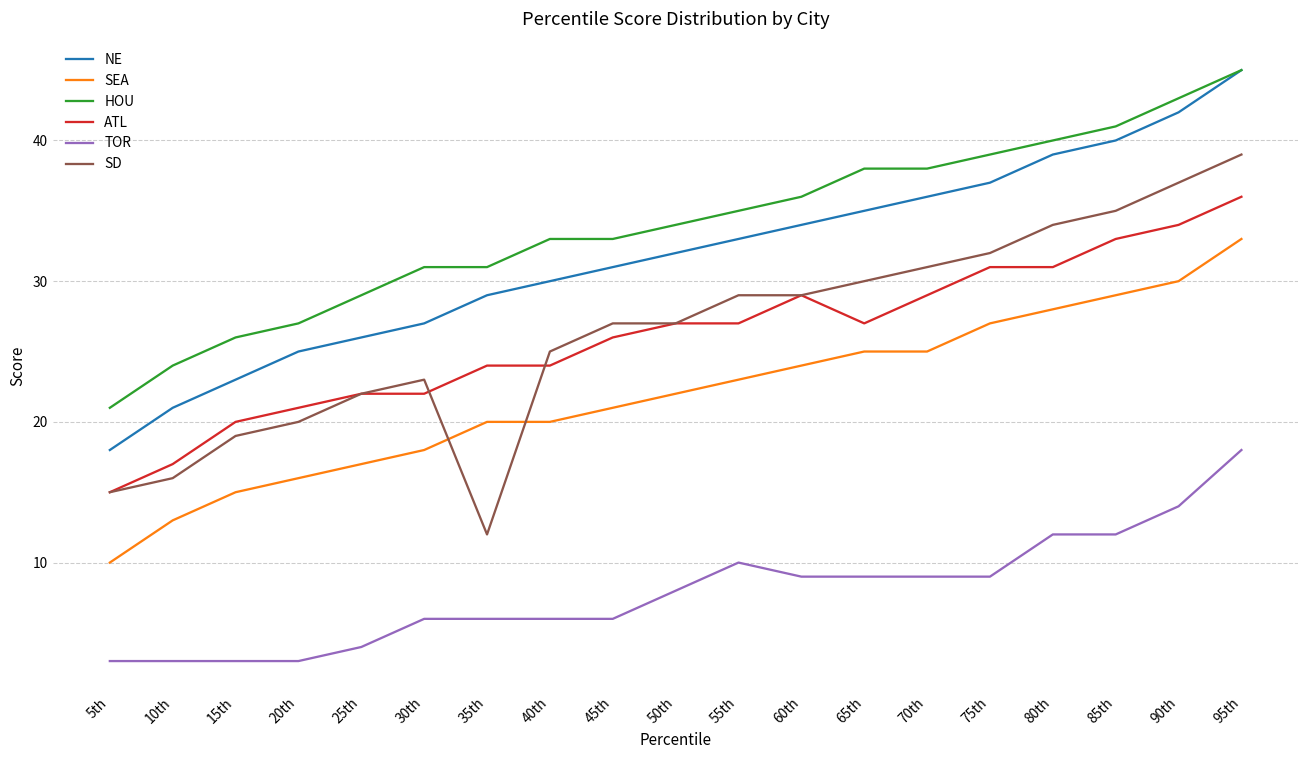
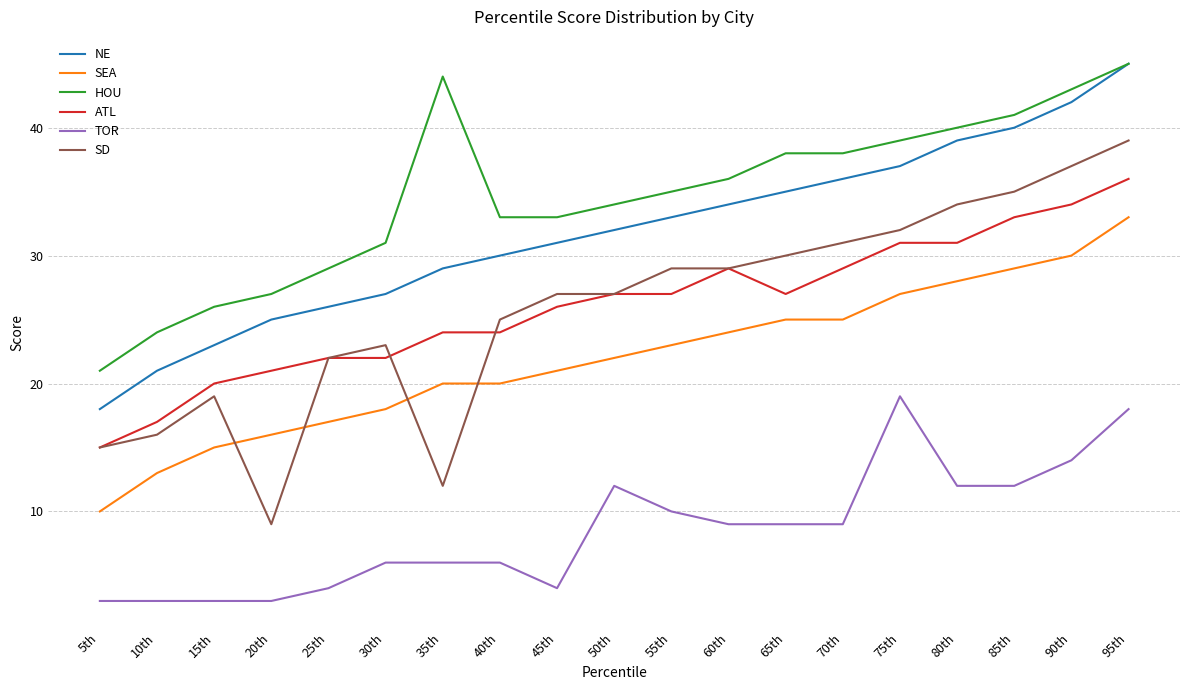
SD, 20th: 20 -> 9
HOU, 35th: 31 -> 44
TOR, 45th: 6 -> 4
TOR, 50th: 8 -> 12
TOR, 75th: 9 -> 19
